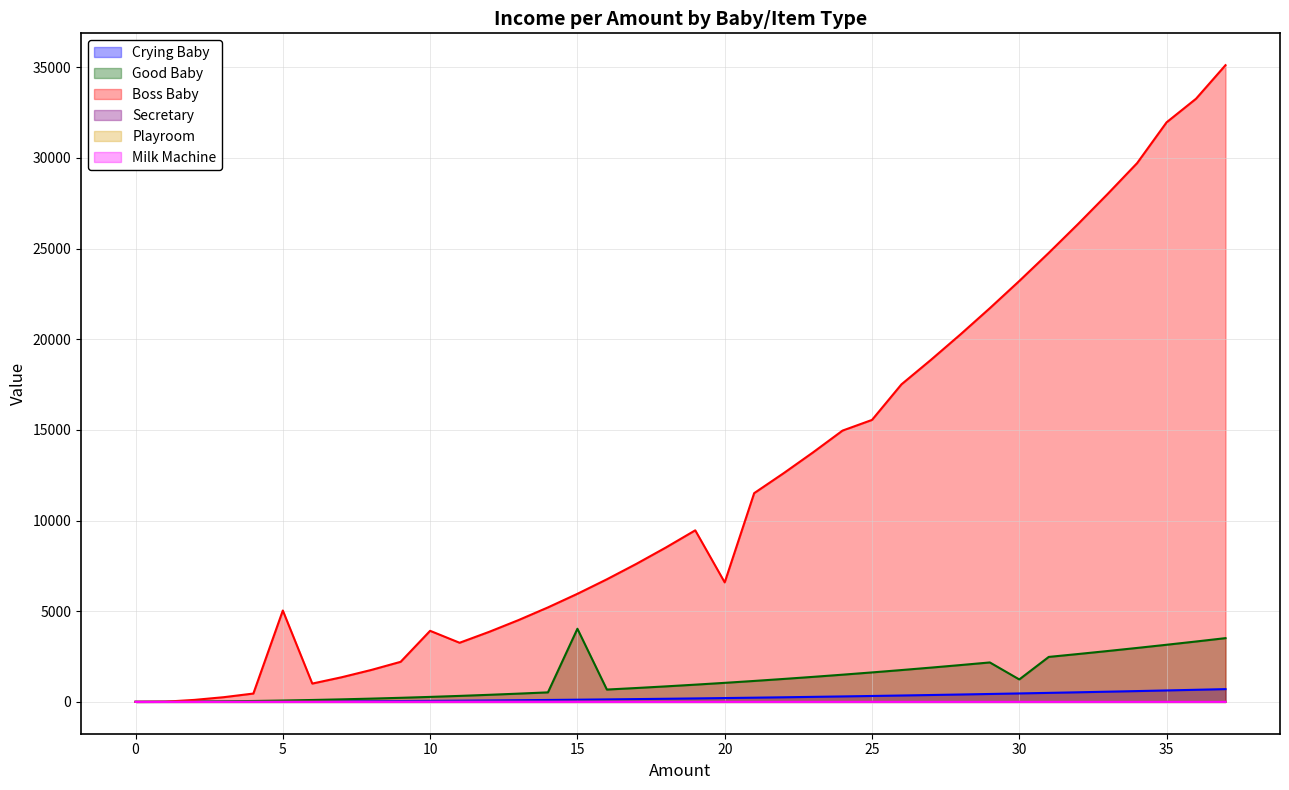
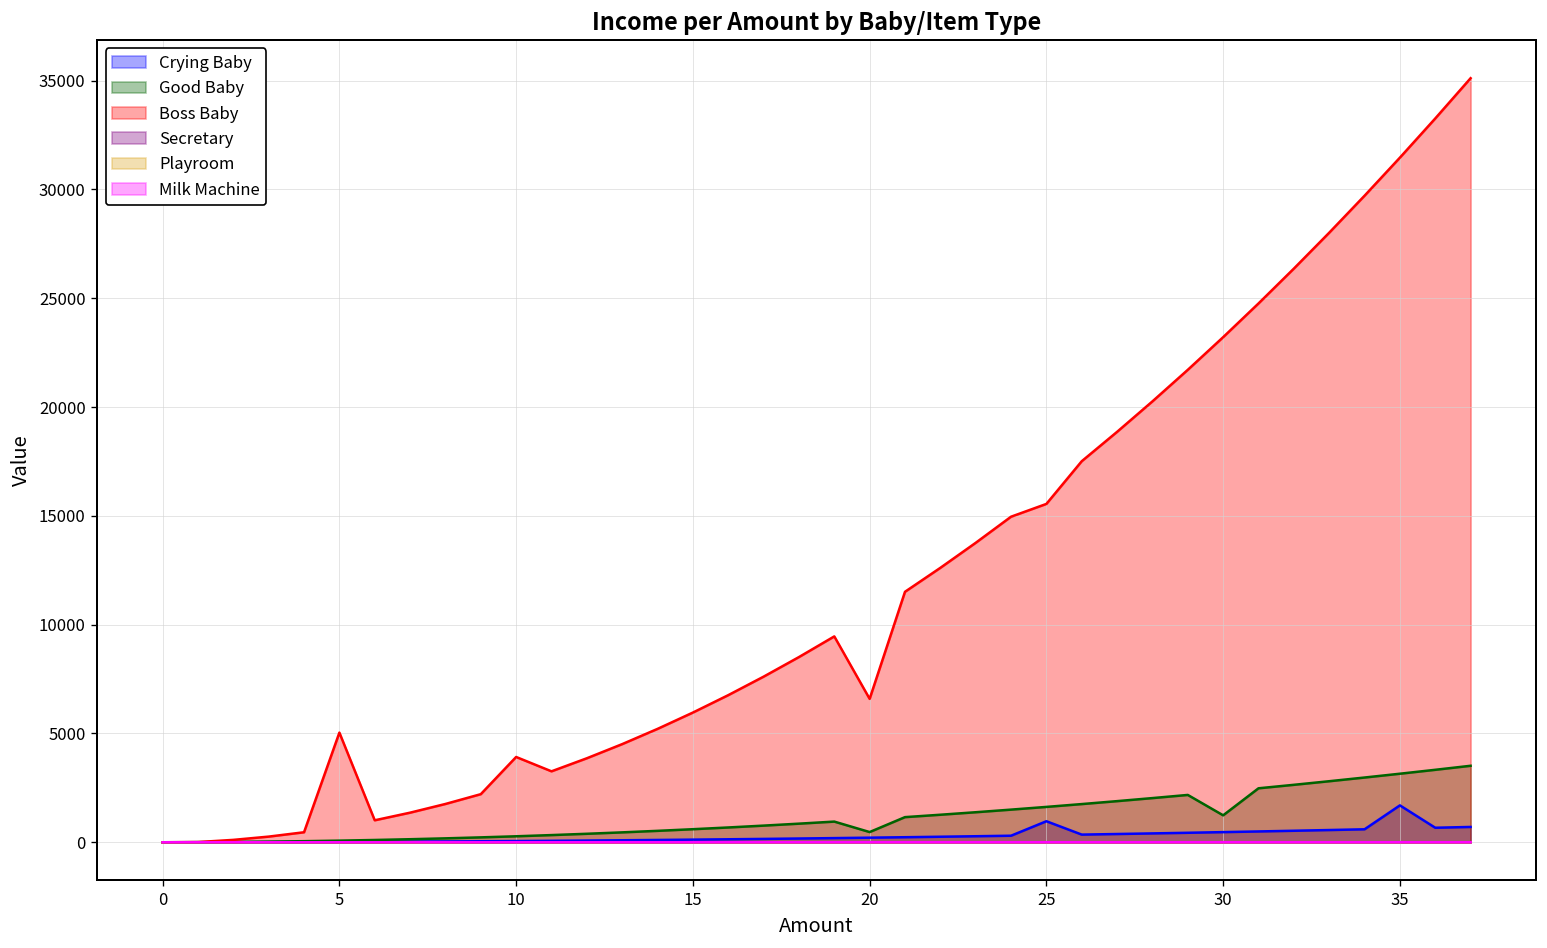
Good Baby, 15: 4000 -> 600
Good Baby, 20: 1100 -> 500
Crying Baby, 25: 300 -> 1000
Crying Baby, 35: 600 -> 1700
Boss Baby, 35: 32000 -> 31500
